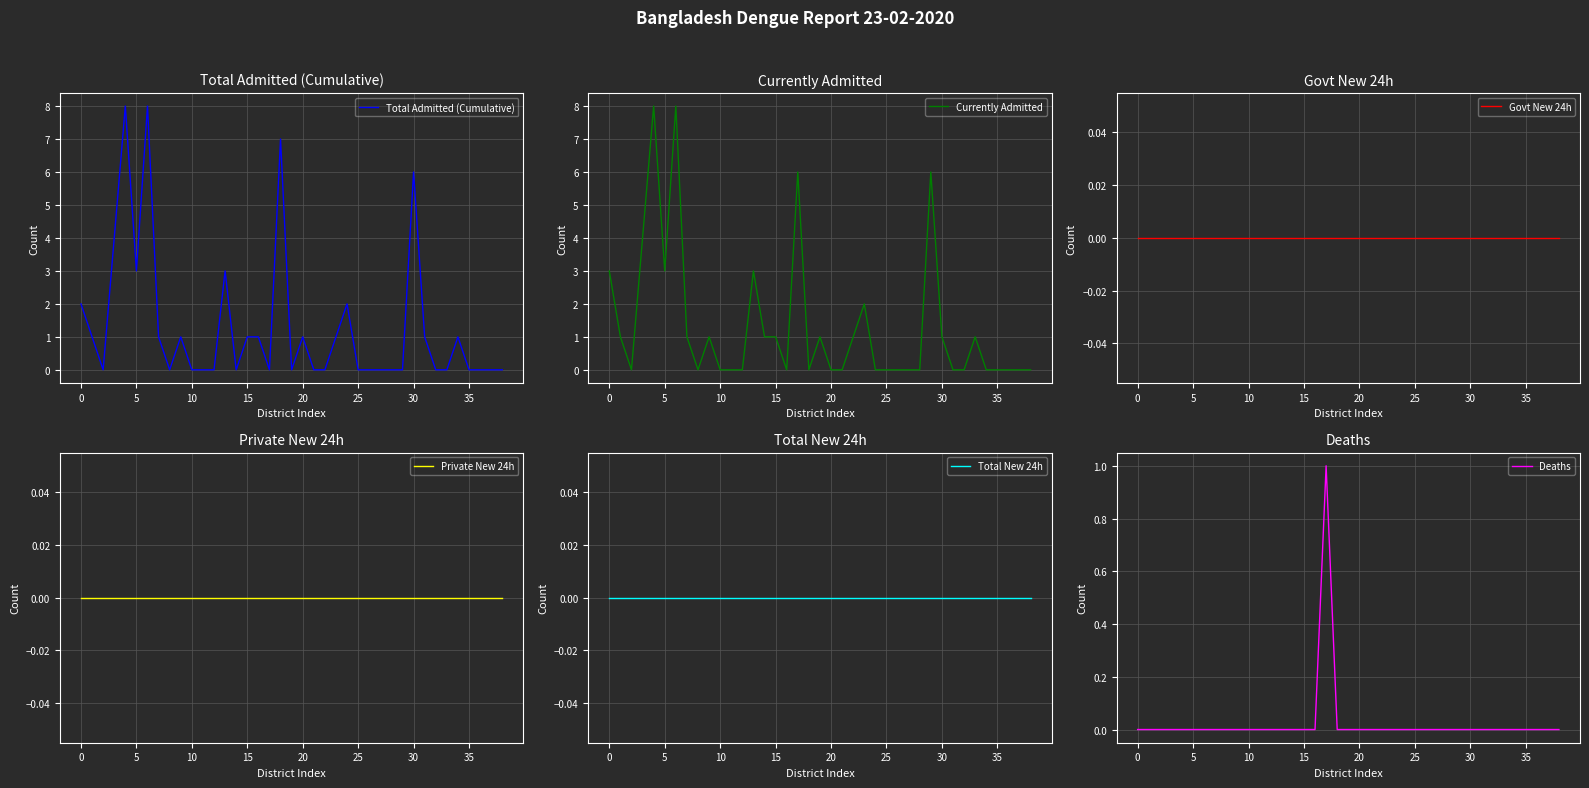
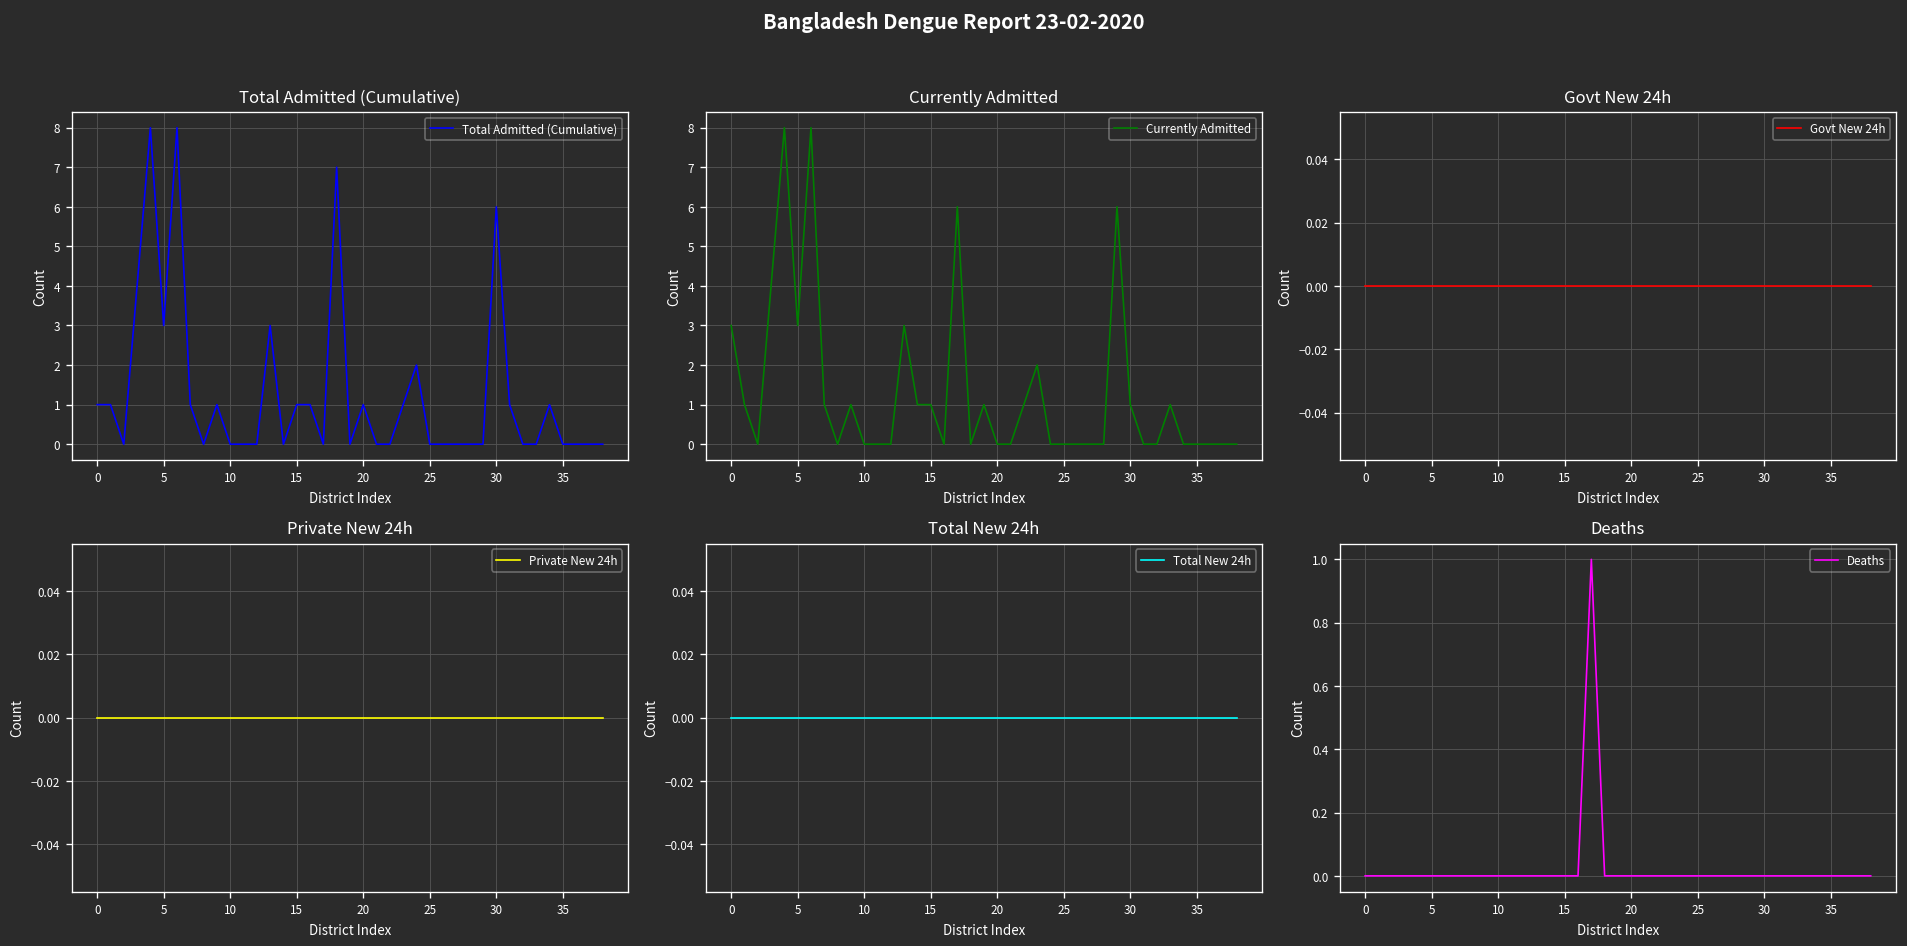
Total Admitted (Cumulative), 0: 2 -> 1
